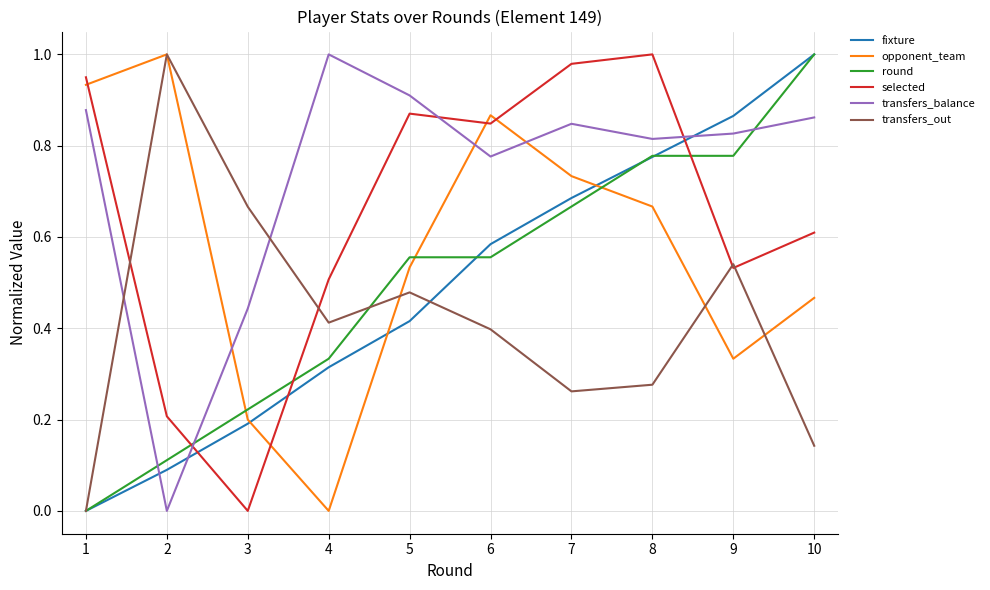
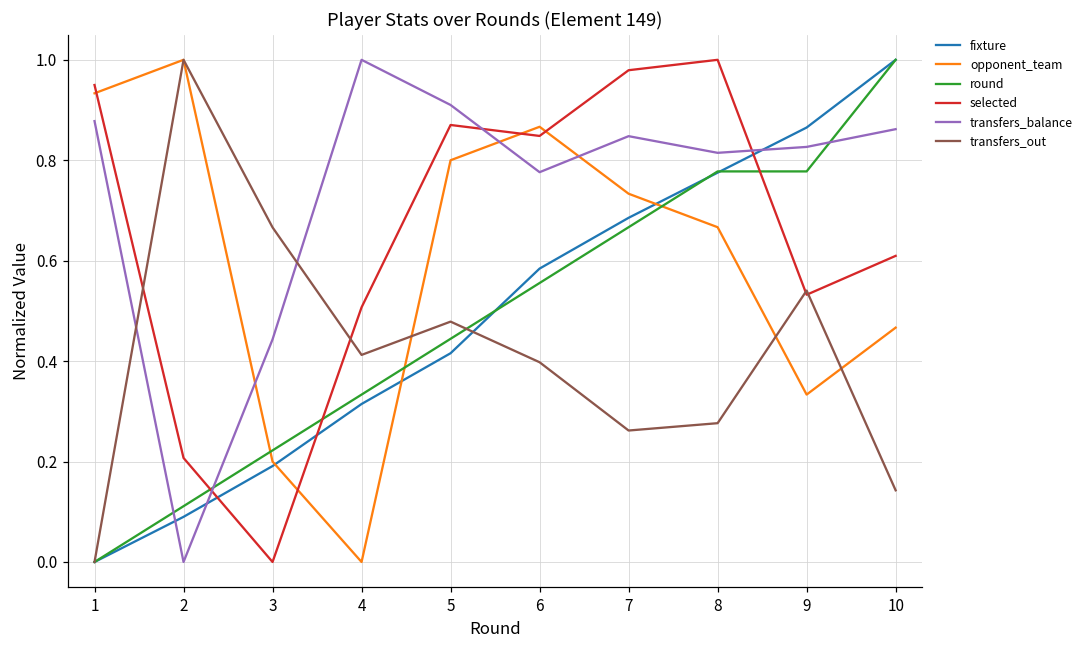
opponent_team, 5: 0.53 -> 0.80
round, 5: 0.56 -> 0.44
